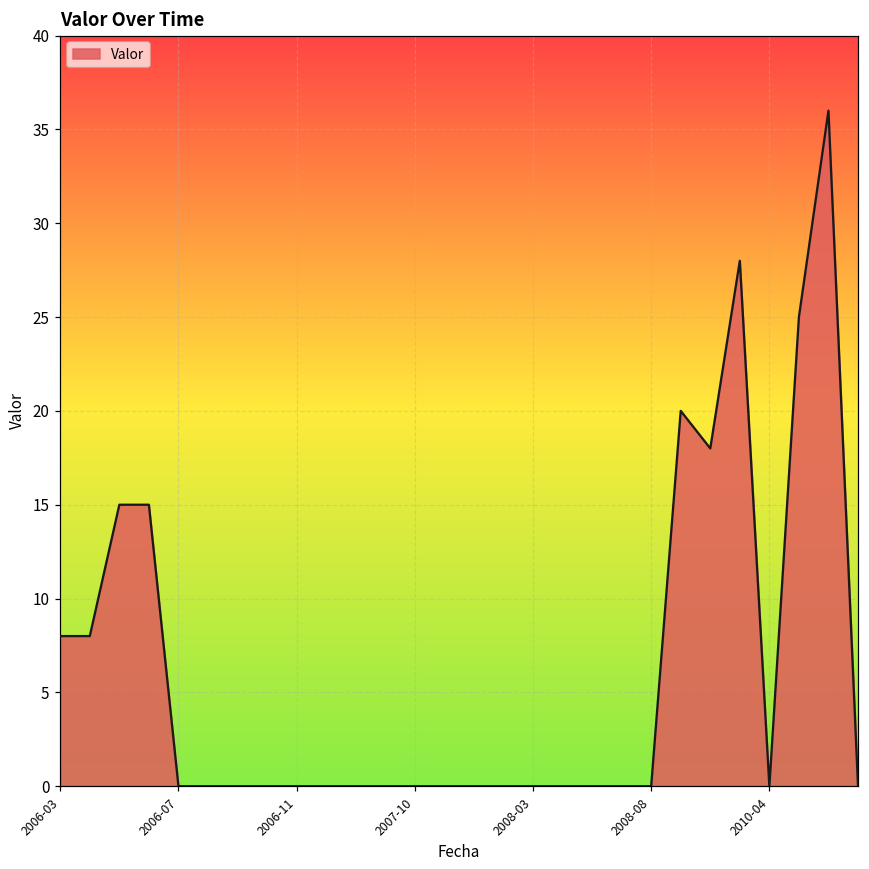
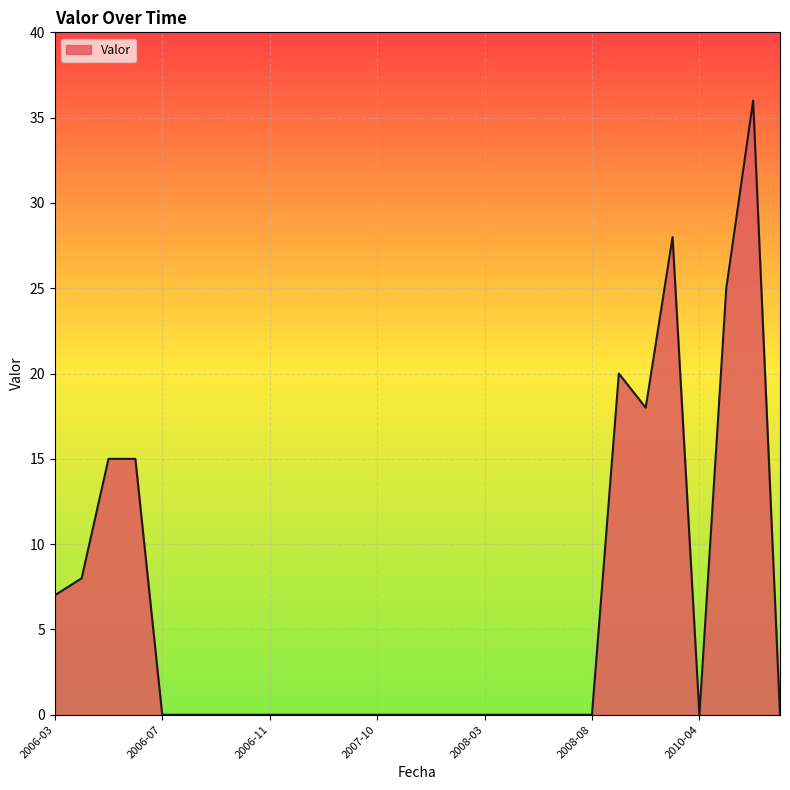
2006-03: 8 -> 7
